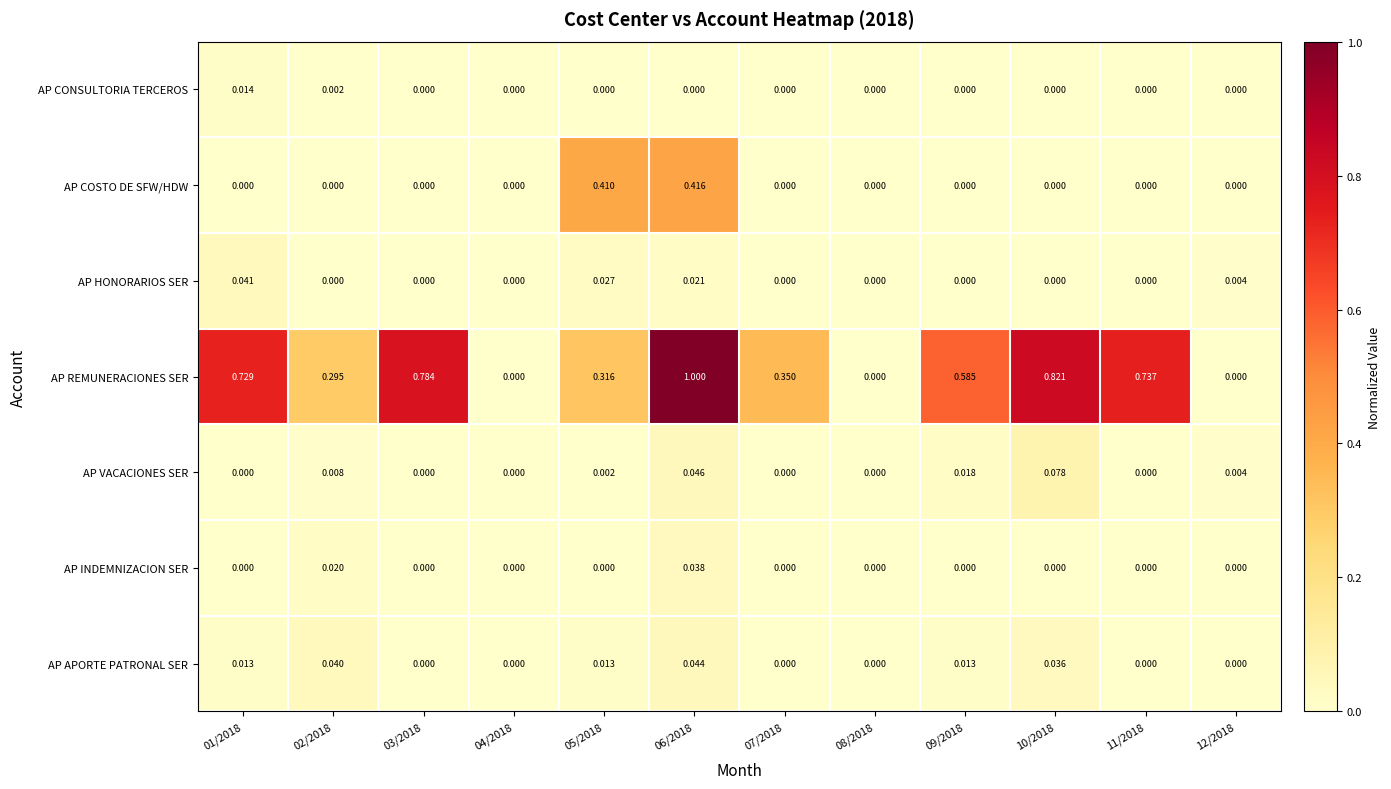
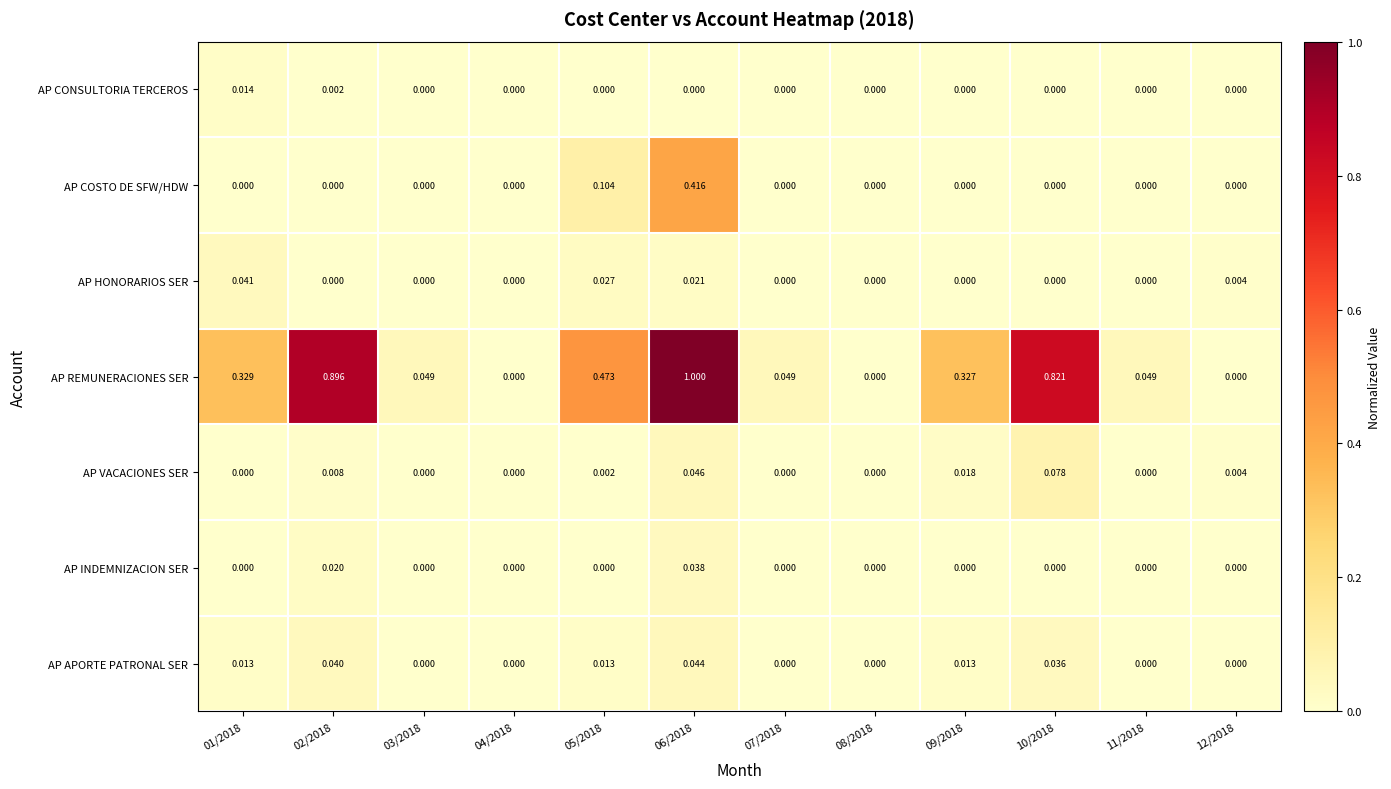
AP COSTO DE SFW/HDW, 05/2018: 0.410 -> 0.104
AP REMUNERACIONES SER, 01/2018: 0.729 -> 0.329
AP REMUNERACIONES SER, 02/2018: 0.295 -> 0.896
AP REMUNERACIONES SER, 03/2018: 0.784 -> 0.049
AP REMUNERACIONES SER, 05/2018: 0.316 -> 0.473
AP REMUNERACIONES SER, 07/2018: 0.350 -> 0.049
AP REMUNERACIONES SER, 09/2018: 0.585 -> 0.327
AP REMUNERACIONES SER, 11/2018: 0.737 -> 0.049
